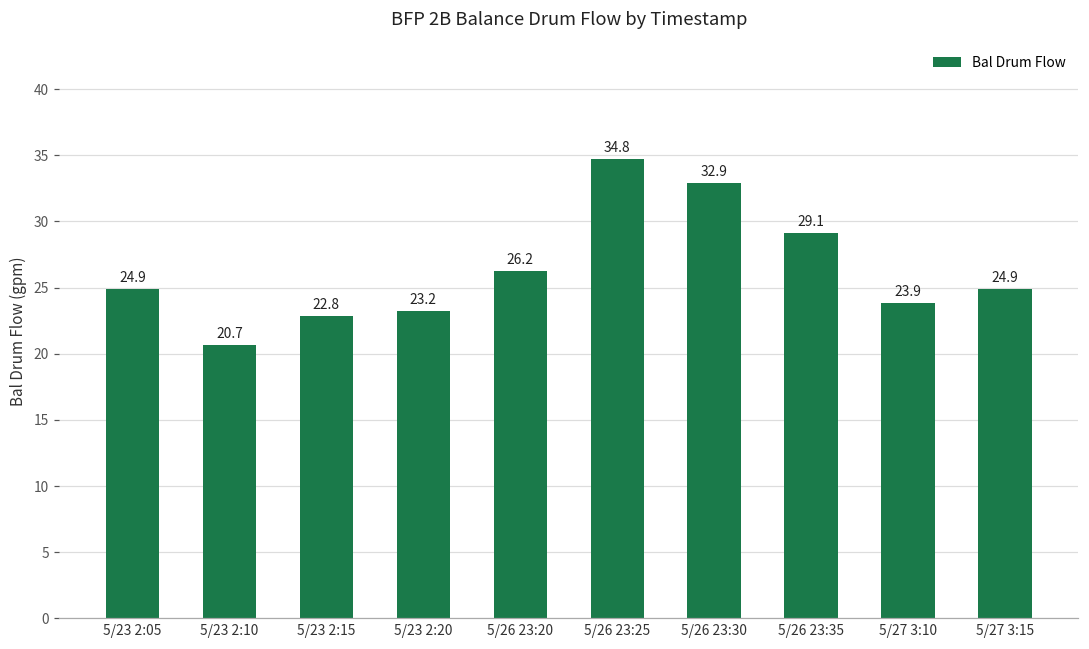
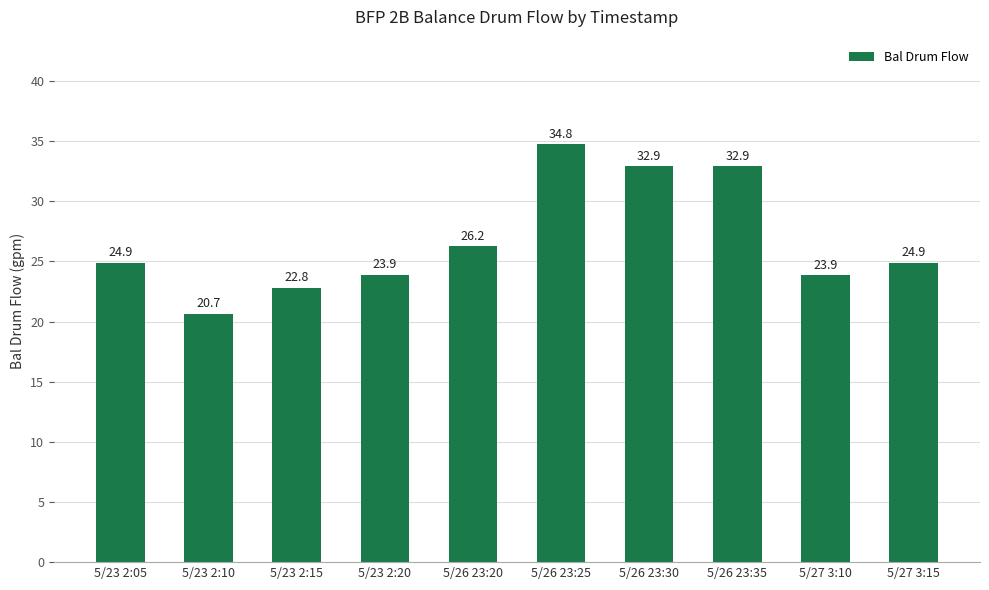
5/23 2:20: 23.2 -> 23.9
5/26 23:35: 29.1 -> 32.9
